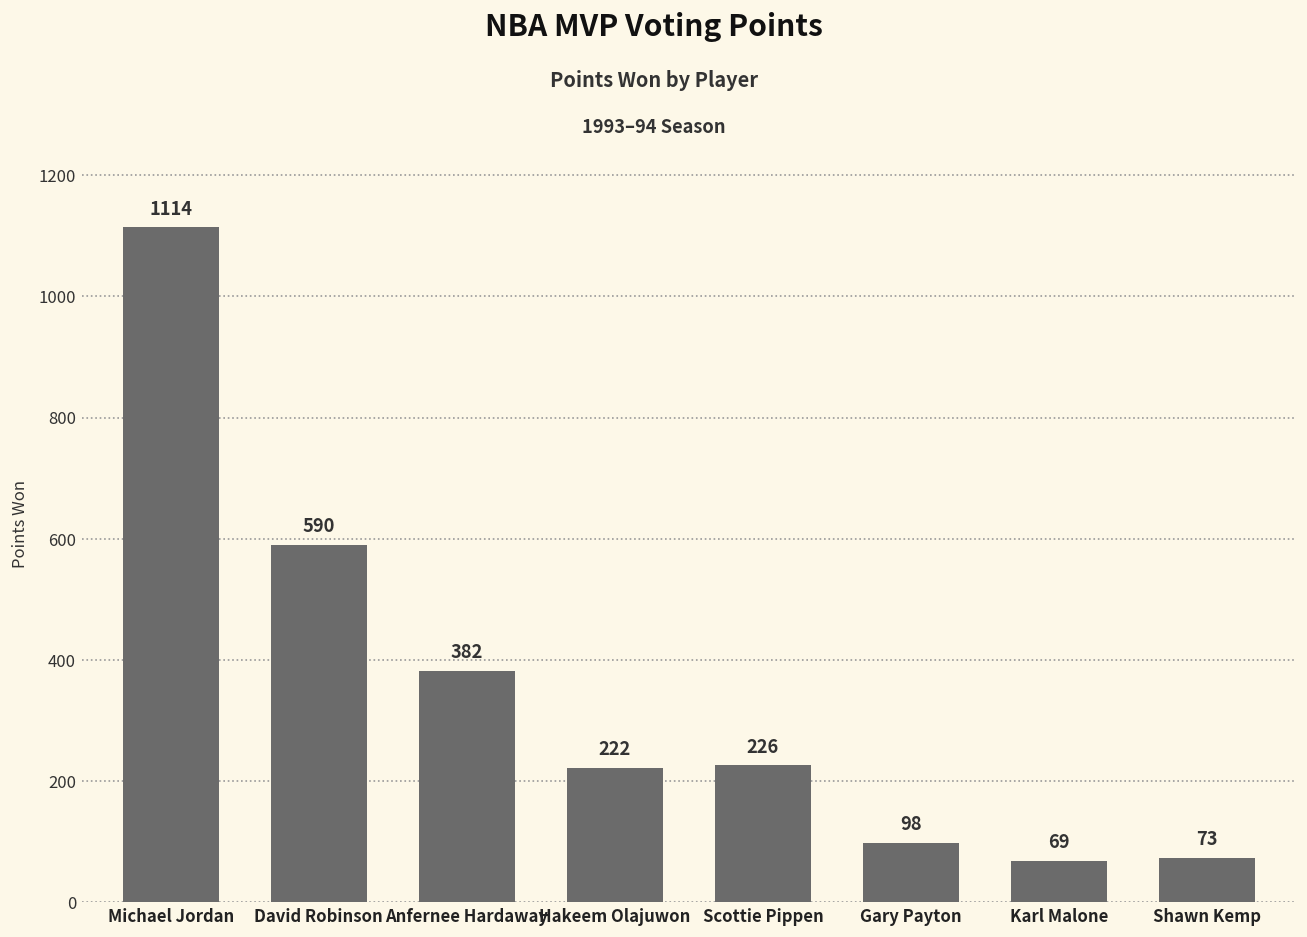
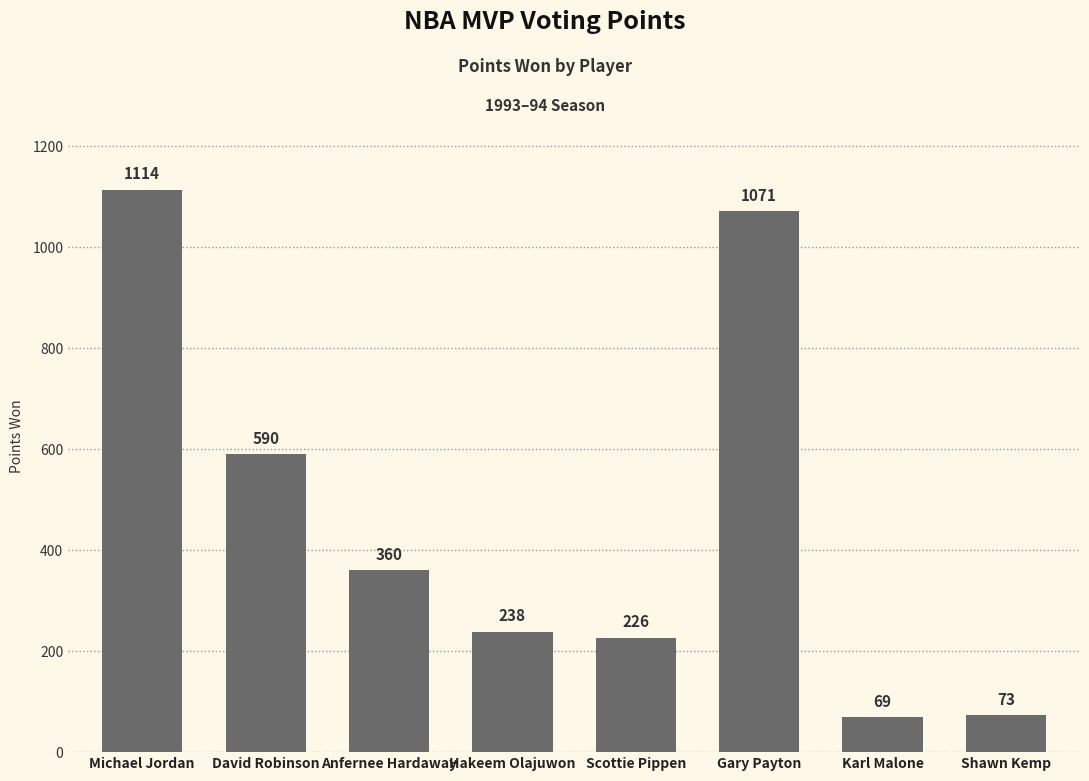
Anfernee Hardaway: 382 -> 360
Hakeem Olajuwon: 222 -> 238
Gary Payton: 98 -> 1071
